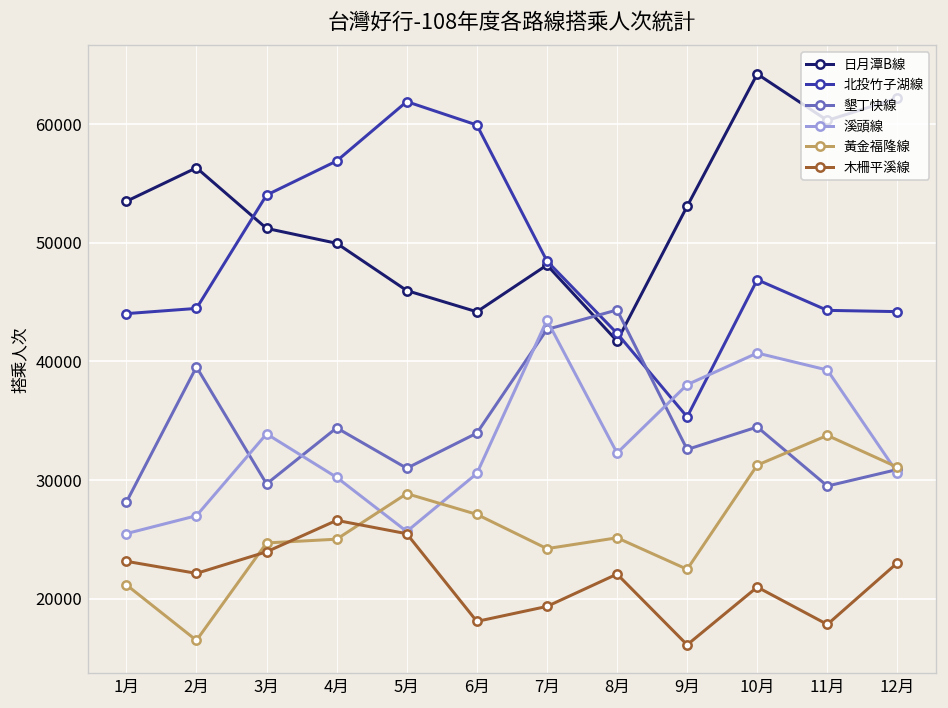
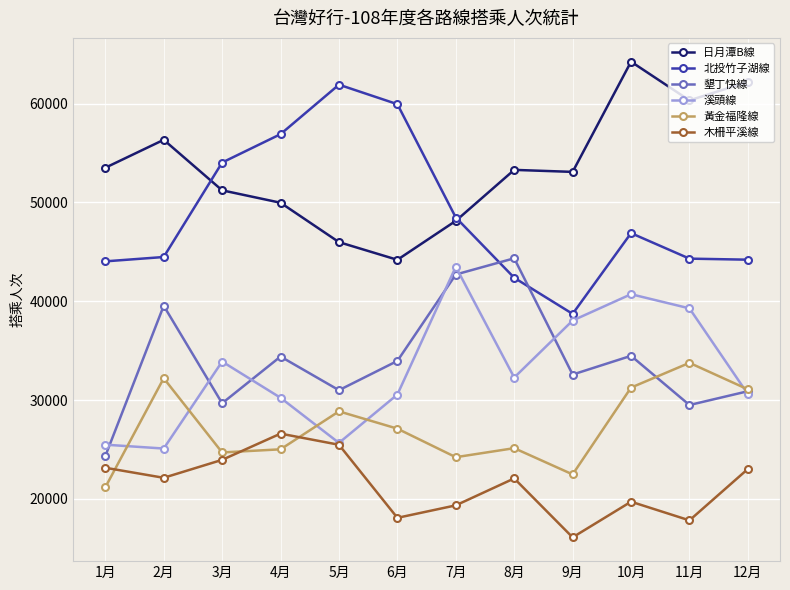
墾丁快線, 1月: 28000 -> 24000
溪頭線, 2月: 27000 -> 25000
黃金福隆線, 2月: 16000 -> 32000
日月潭B線, 8月: 42000 -> 53000
北投竹子湖線, 9月: 35000 -> 39000
木柵平溪線, 10月: 21000 -> 20000
